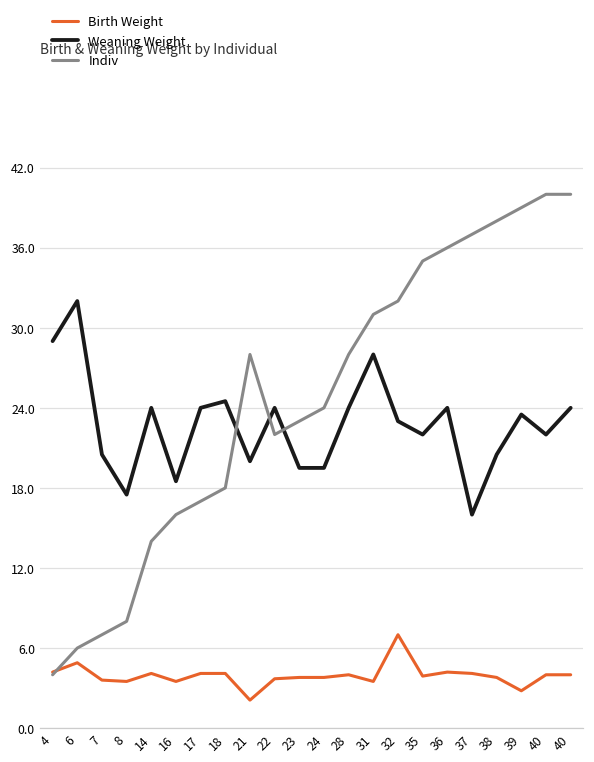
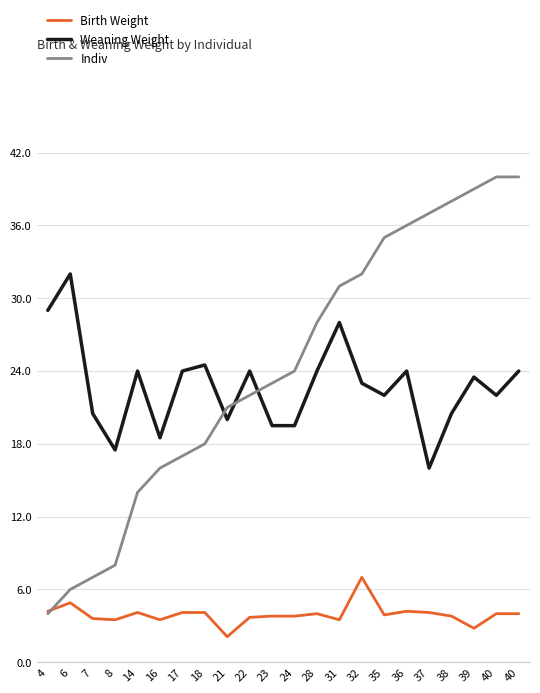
Indiv, 21: 28 -> 21
